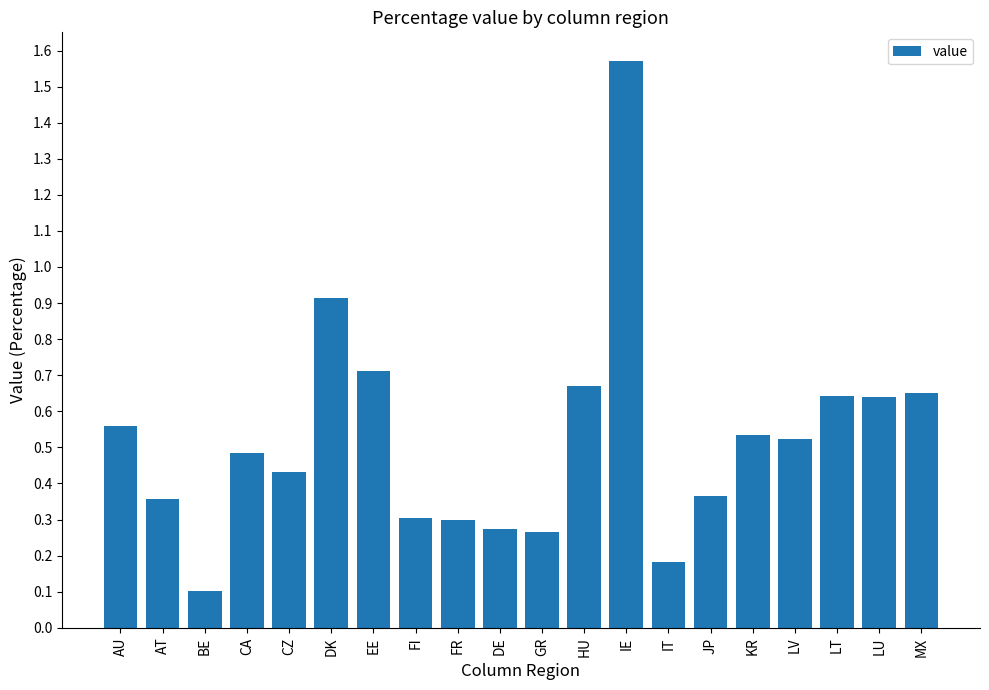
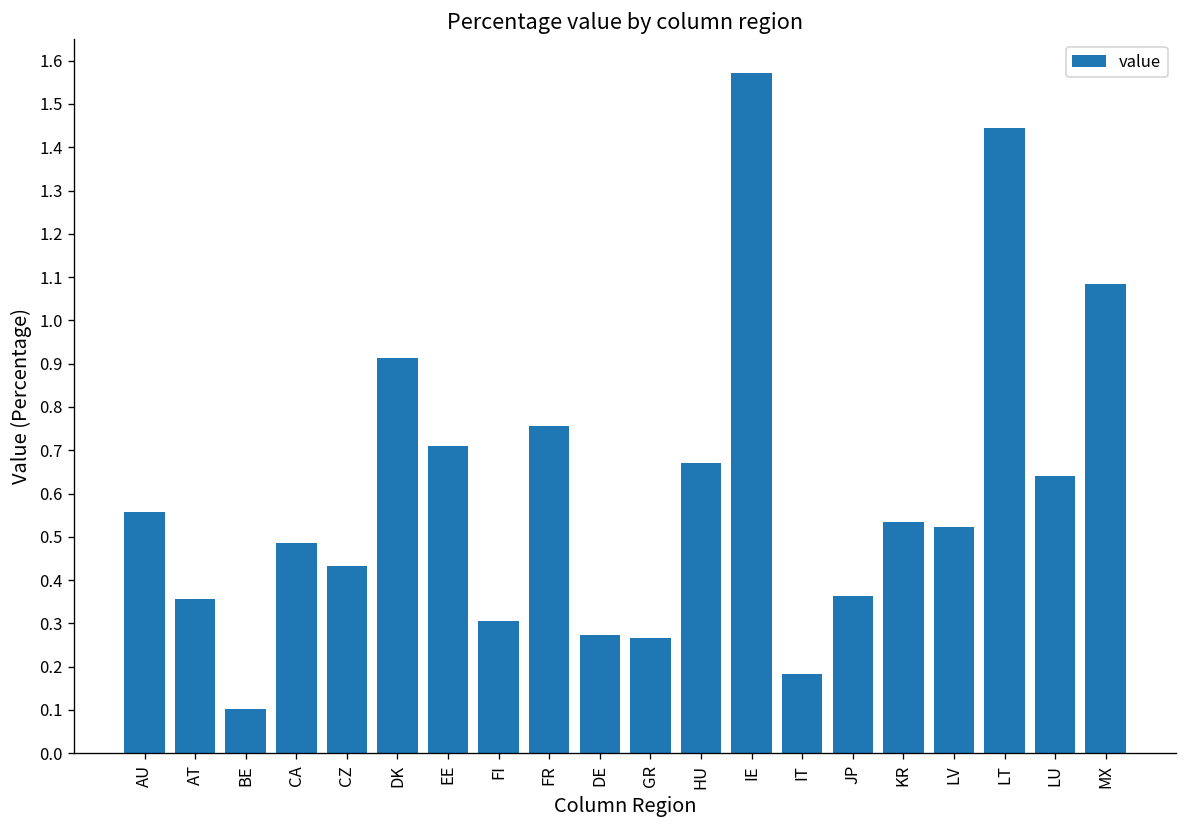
FR: 0.30 -> 0.76
LT: 0.64 -> 1.44
MX: 0.65 -> 1.08
